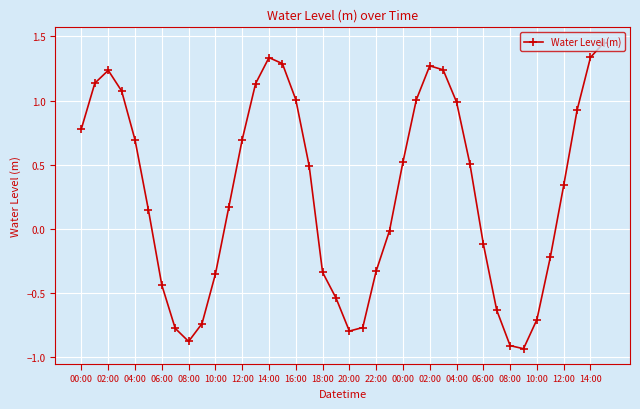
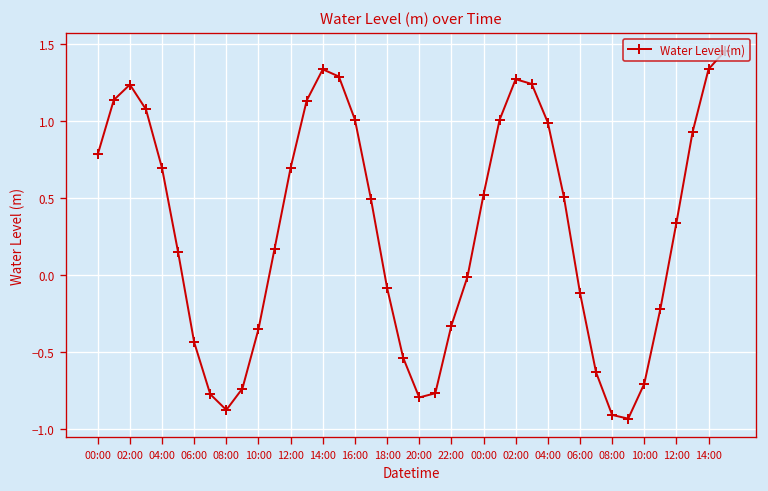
18:00: -0.34 -> -0.08
